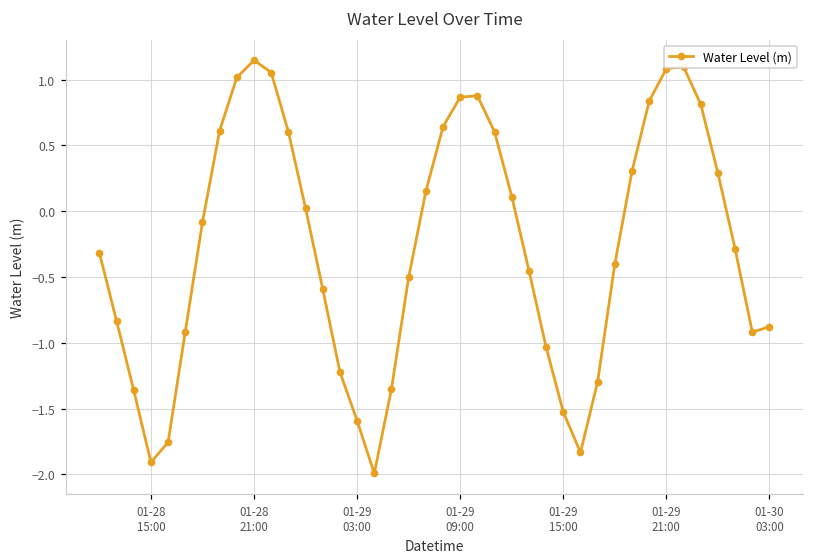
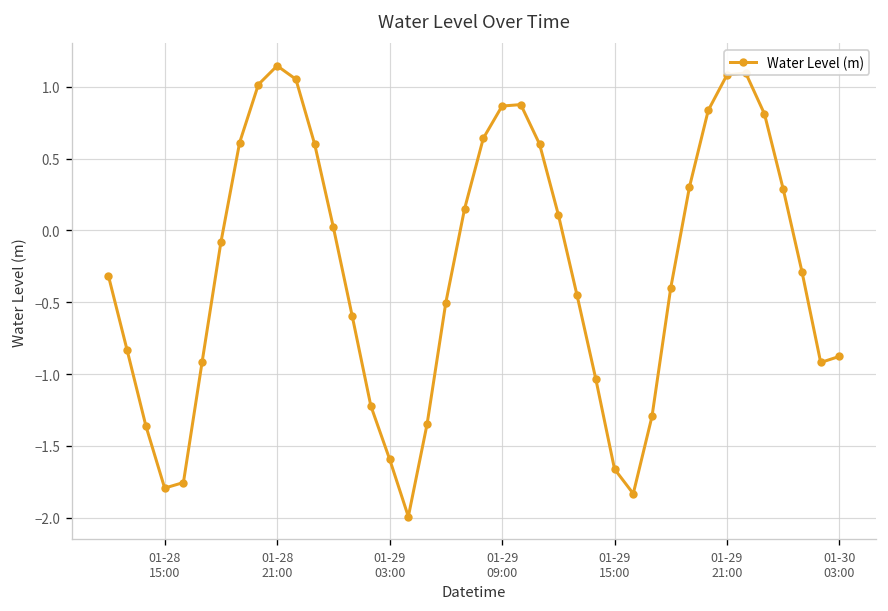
01-28 15:00: -1.91 -> -1.79
01-29 15:00: -1.53 -> -1.66
